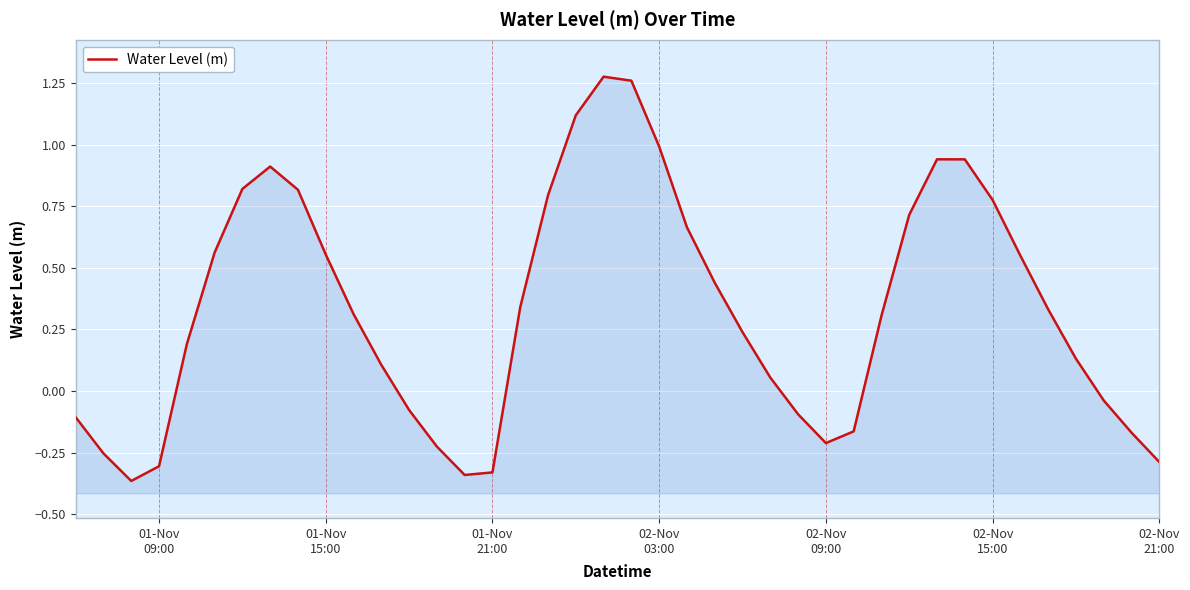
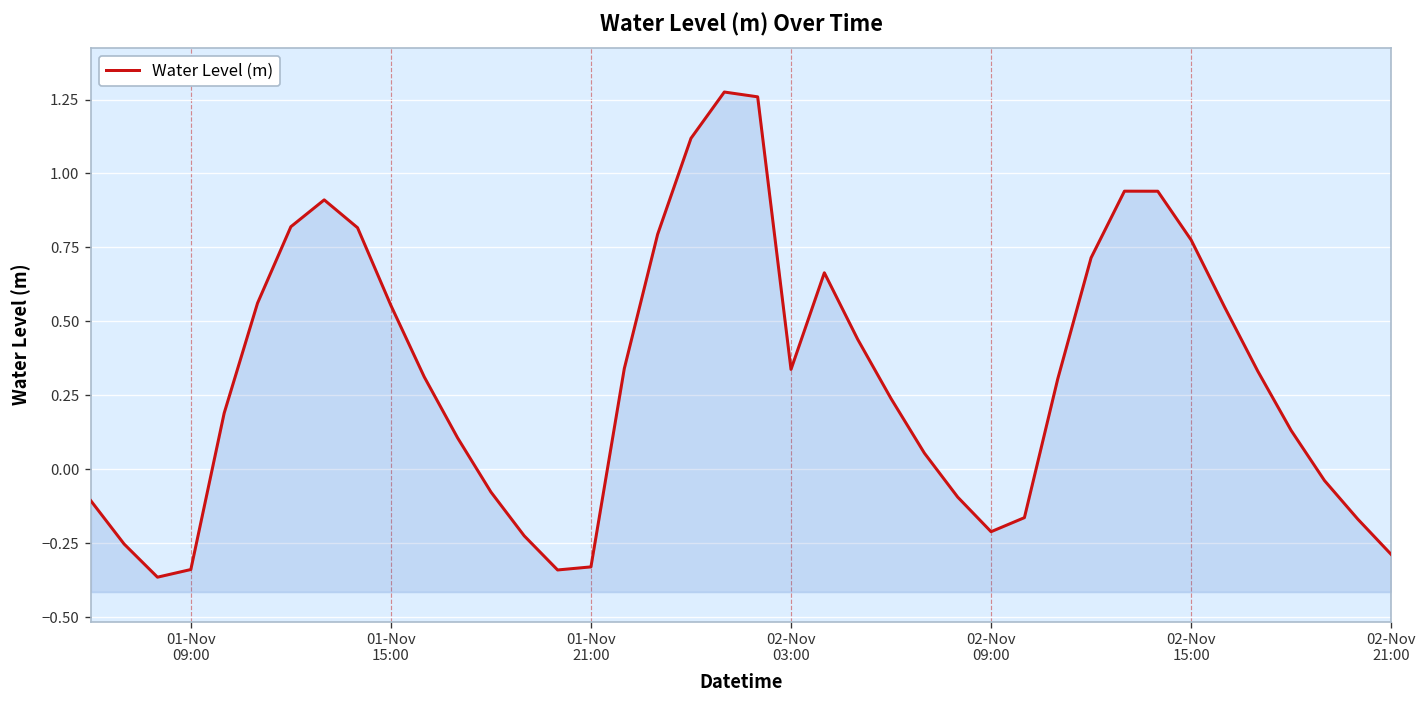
01-Nov 09:00: -0.31 -> -0.34
02-Nov 03:00: 0.99 -> 0.34
